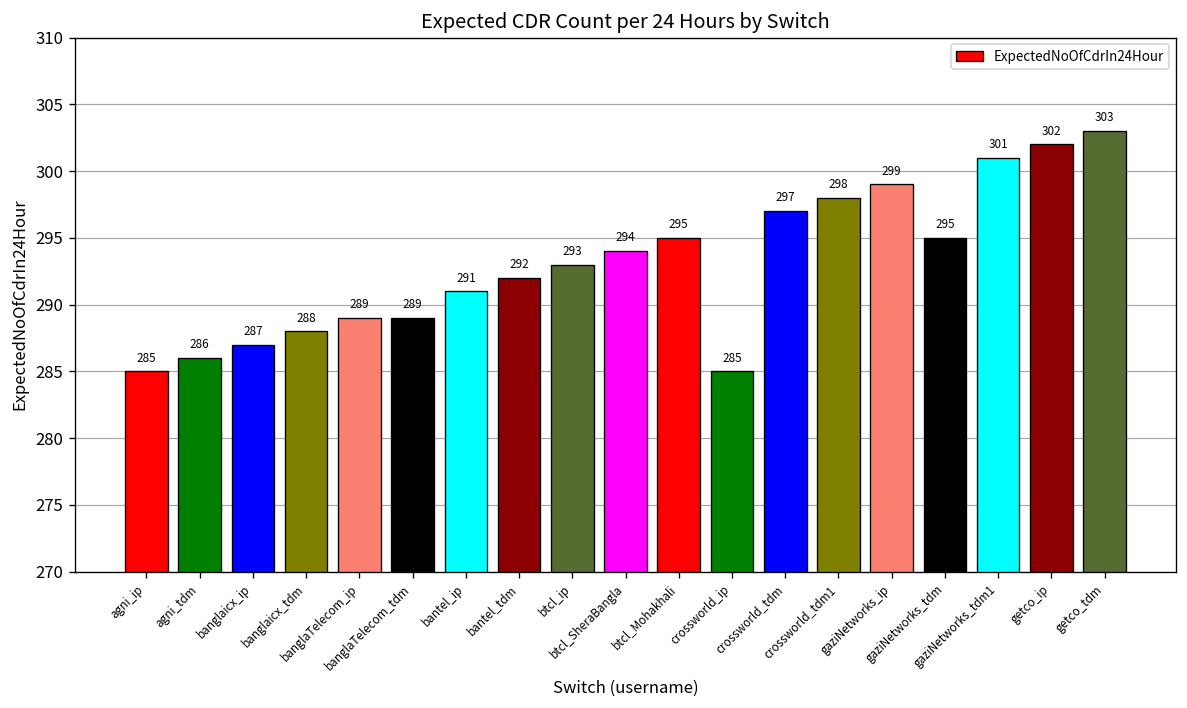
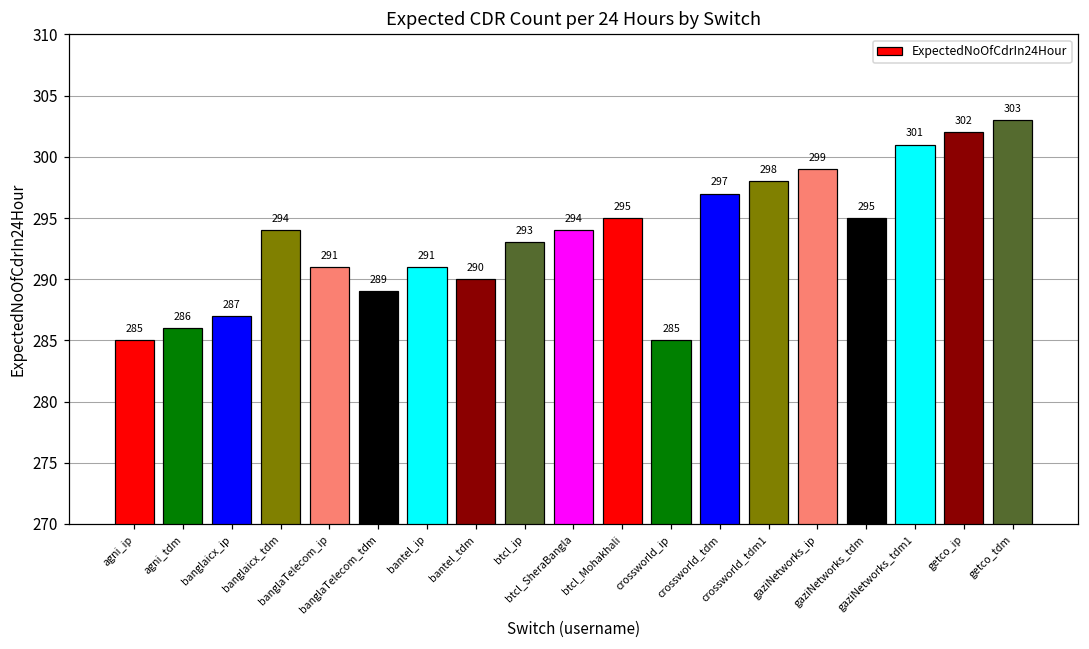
banglaicx_tdm: 288 -> 294
banglaTelecom_ip: 289 -> 291
bantel_tdm: 292 -> 290
